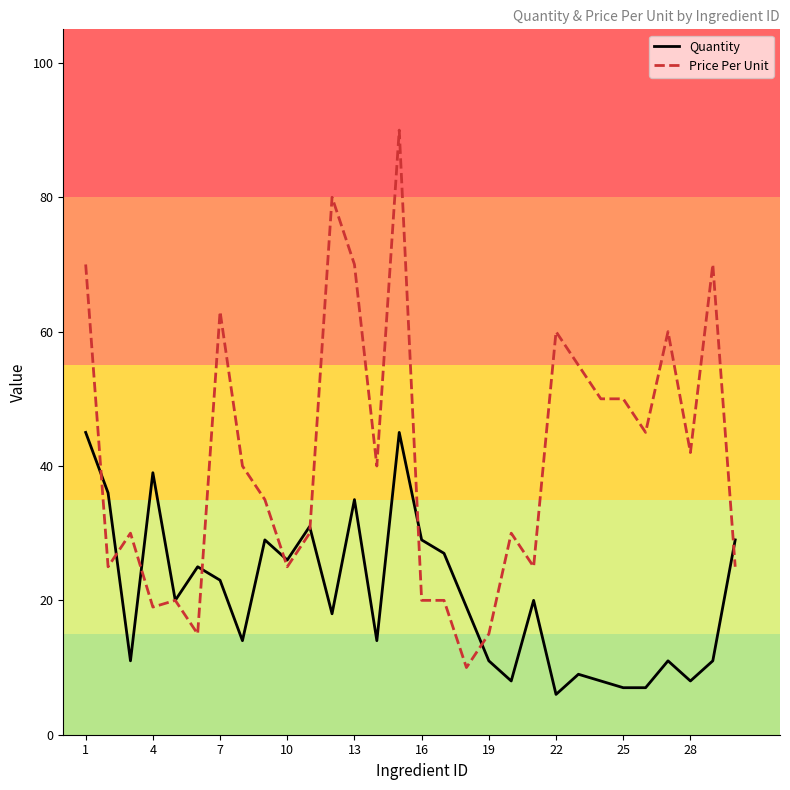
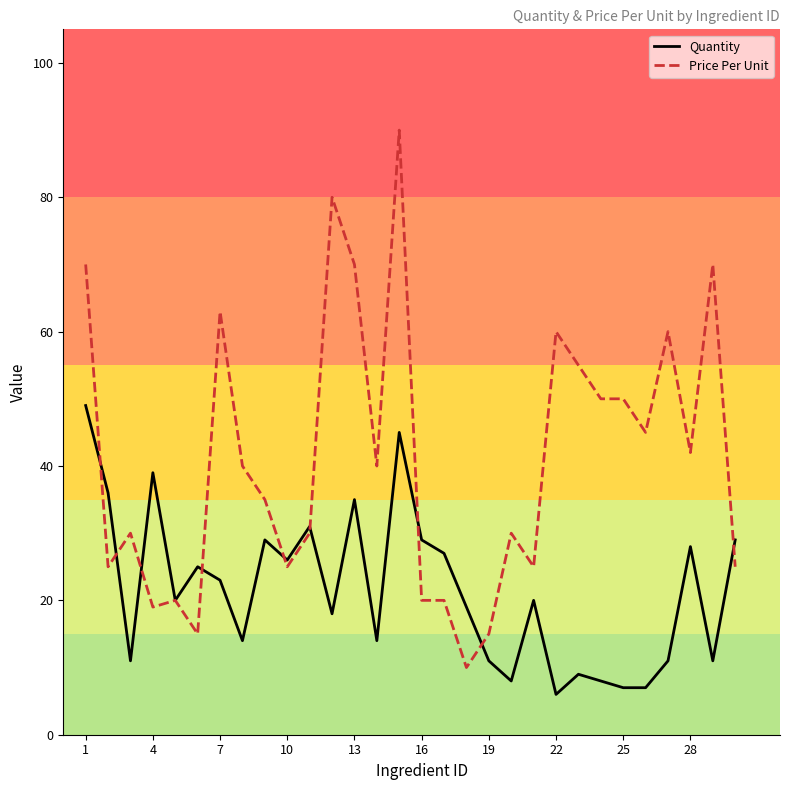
Quantity, 1: 45 -> 49
Quantity, 28: 8 -> 28
